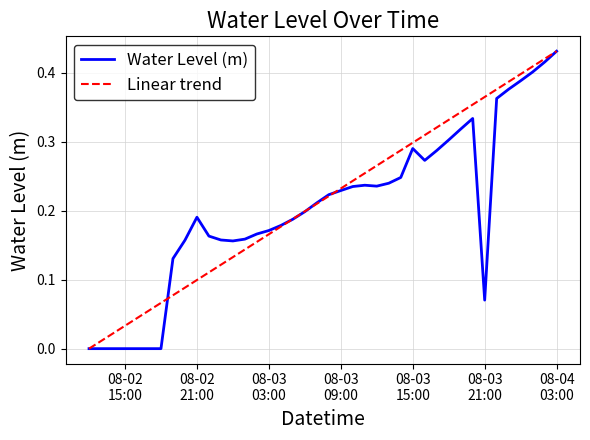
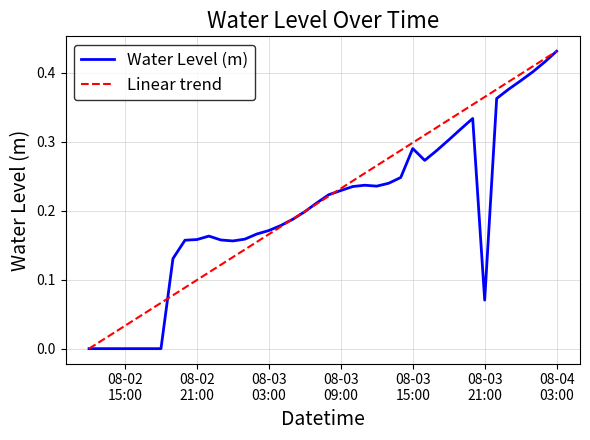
Water Level (m), 08-02 21:00: 0.19 -> 0.16
